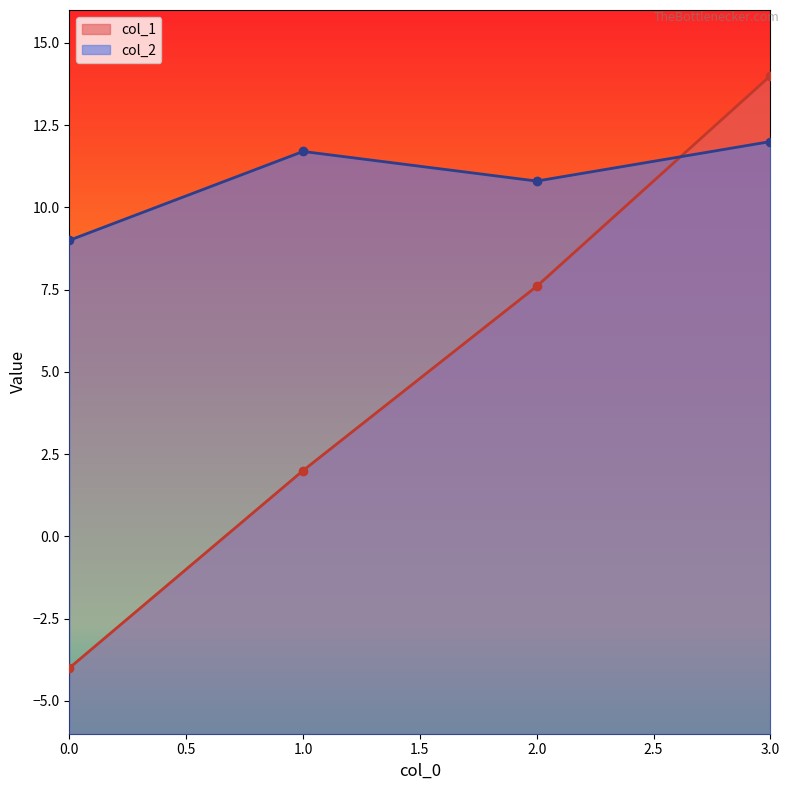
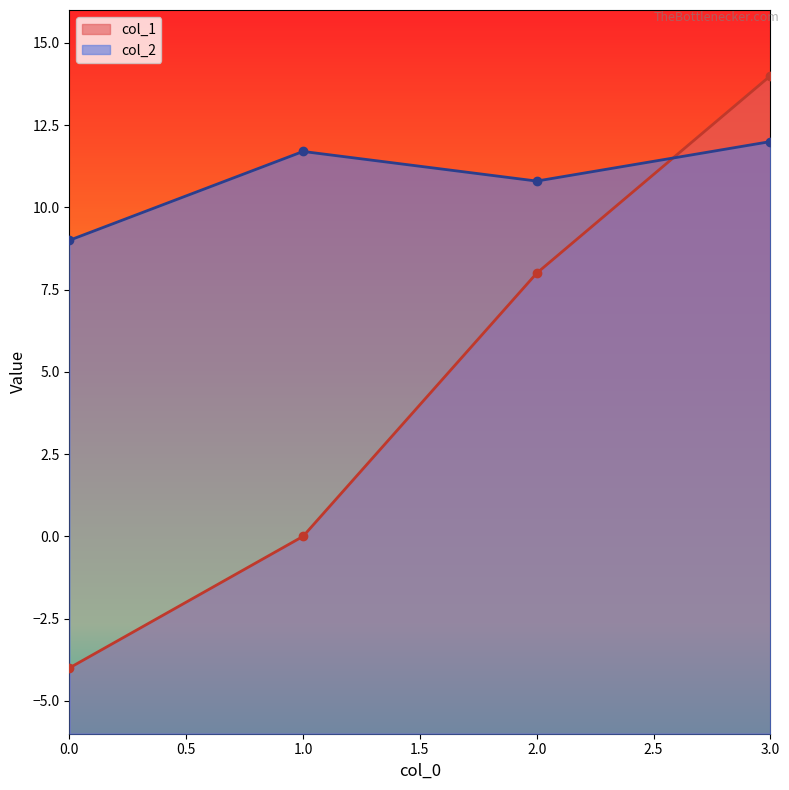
col_1, 1.0: 2 -> 0
col_1, 2.0: 7.6 -> 8.0
